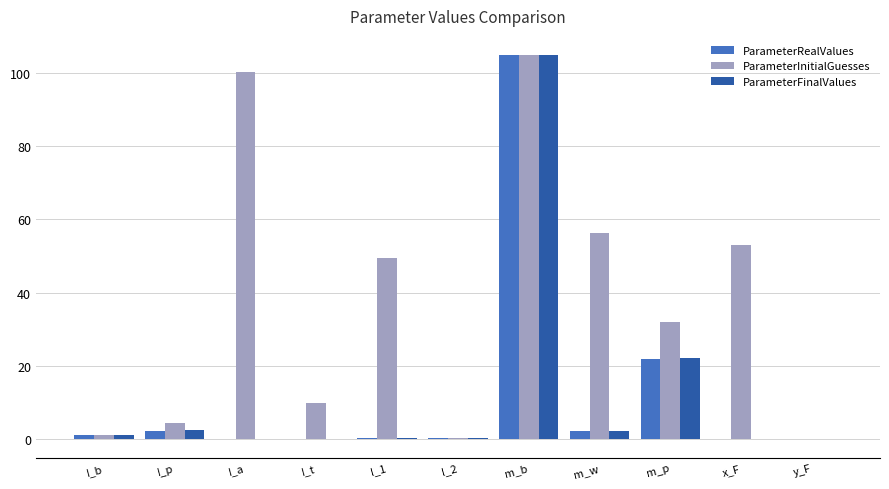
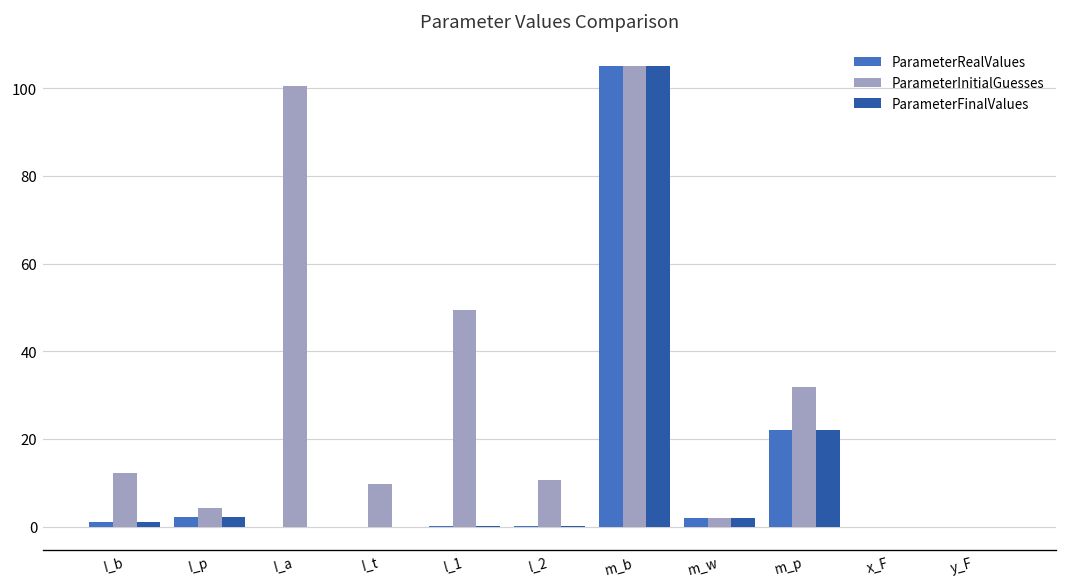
ParameterInitialGuesses, I_b: 1 -> 12
ParameterInitialGuesses, l_2: 0 -> 11
ParameterInitialGuesses, m_w: 56 -> 2
ParameterInitialGuesses, x_F: 53 -> 0
